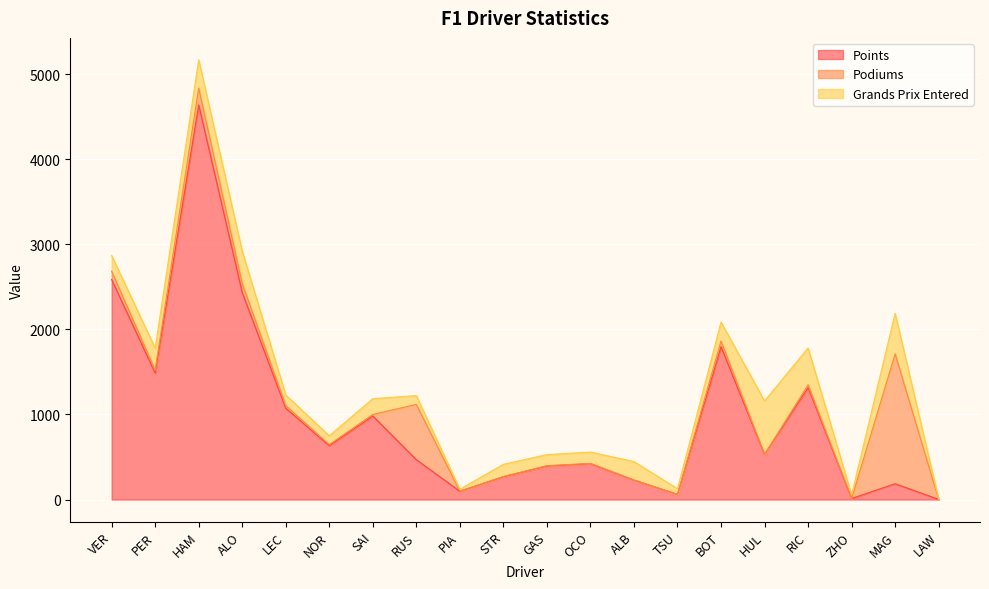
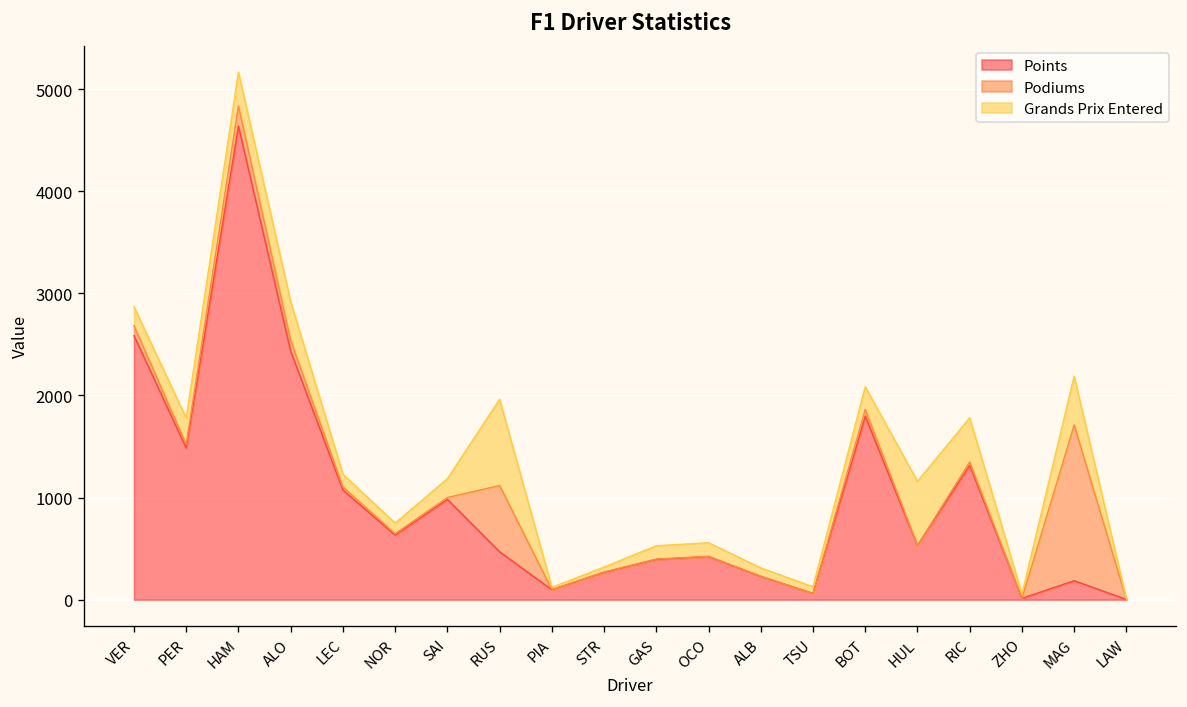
Grands Prix Entered, RUS: 100 -> 800
Grands Prix Entered, STR: 100 -> 0
Grands Prix Entered, ALB: 200 -> 100
